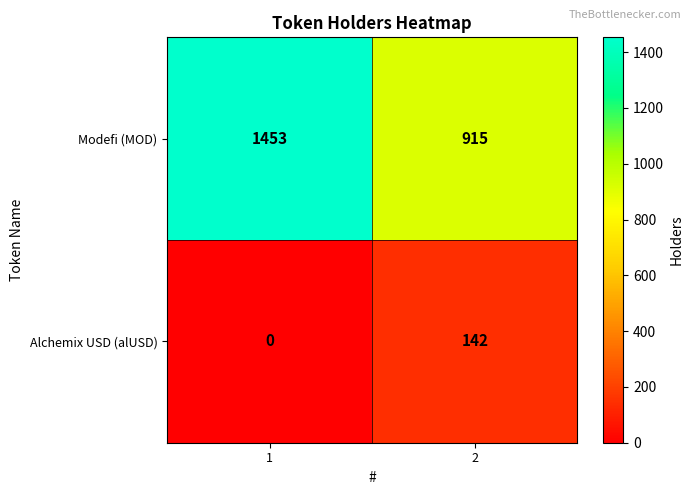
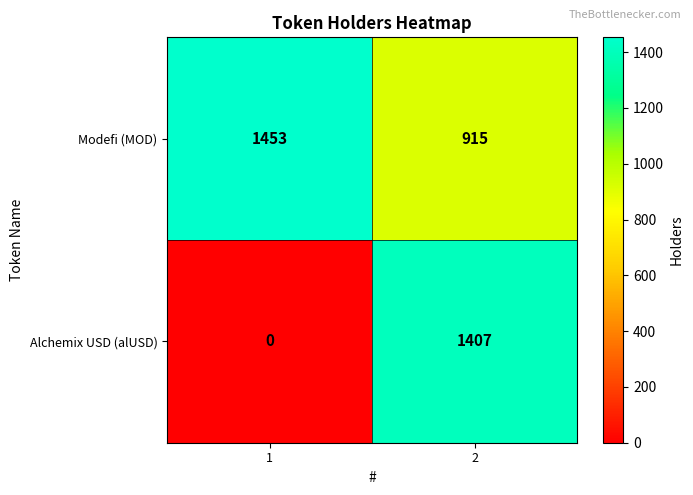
Alchemix USD (alUSD), 2: 142 -> 1407
